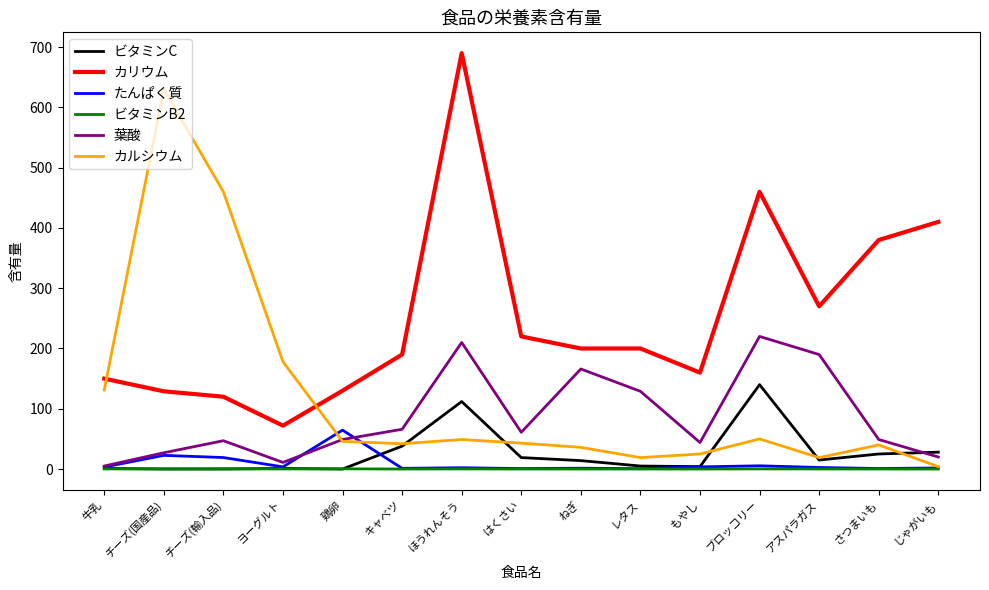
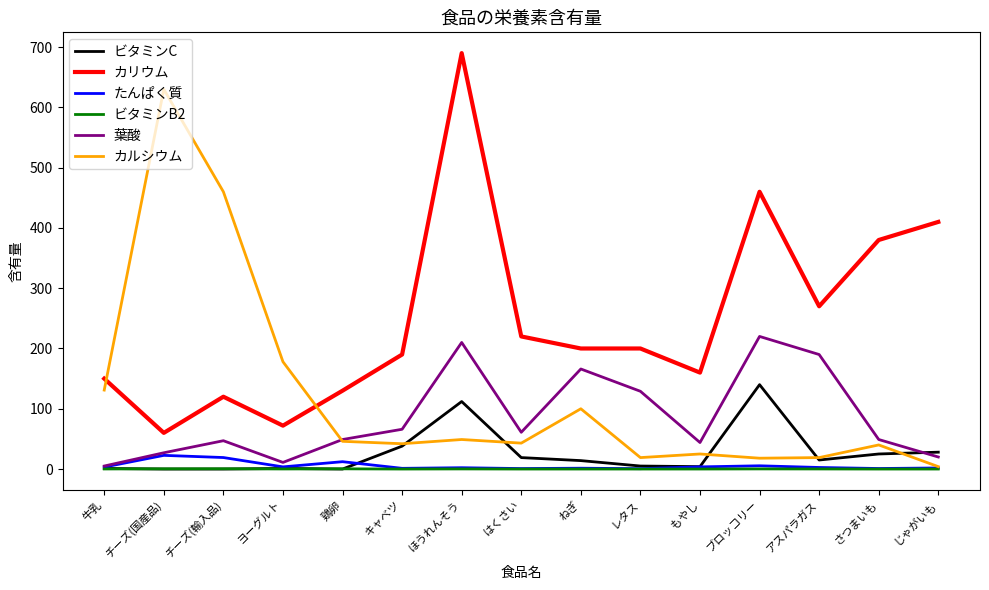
カリウム, チーズ(国産品): 130 -> 60
たんぱく質, 鶏卵: 60 -> 10
カルシウム, ねぎ: 40 -> 100
カルシウム, ブロッコリー: 50 -> 20
